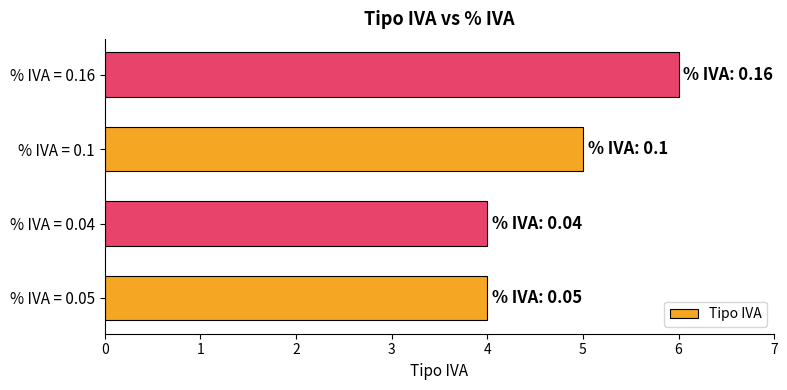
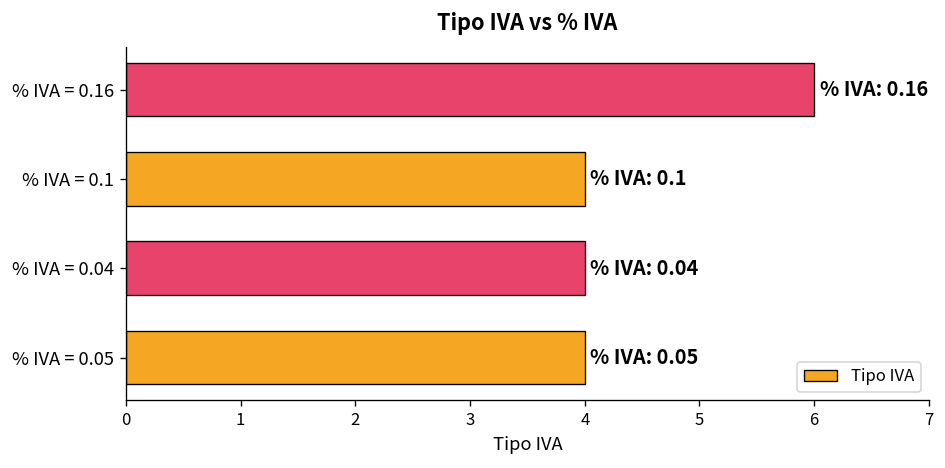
% IVA = 0.1: 5 -> 4
